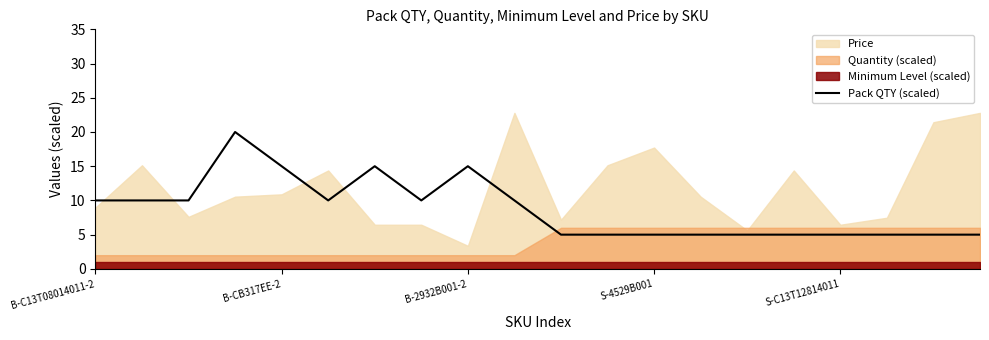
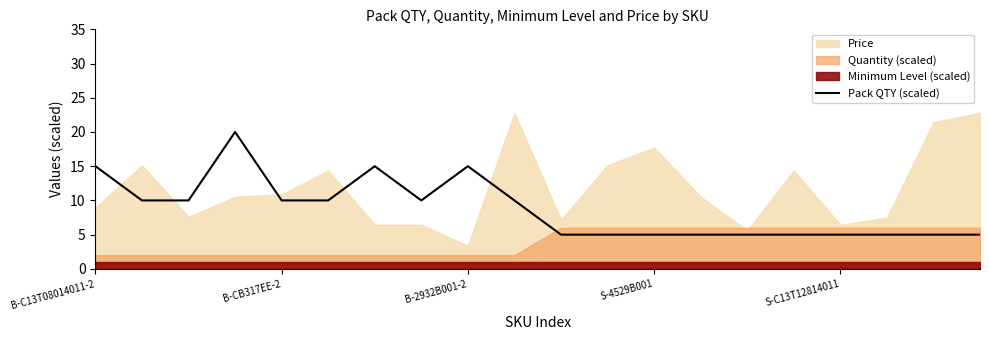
Pack QTY (scaled), B-C13T08014011-2: 10 -> 15
Pack QTY (scaled), B-CB317EE-2: 15 -> 10
